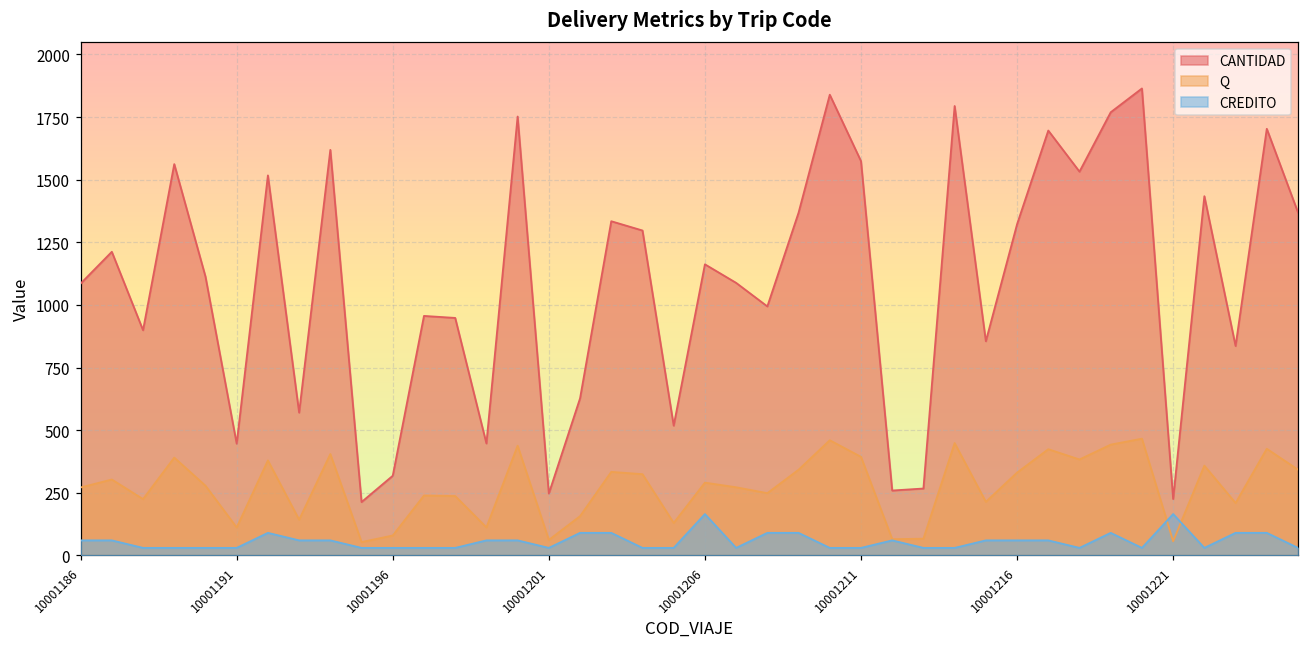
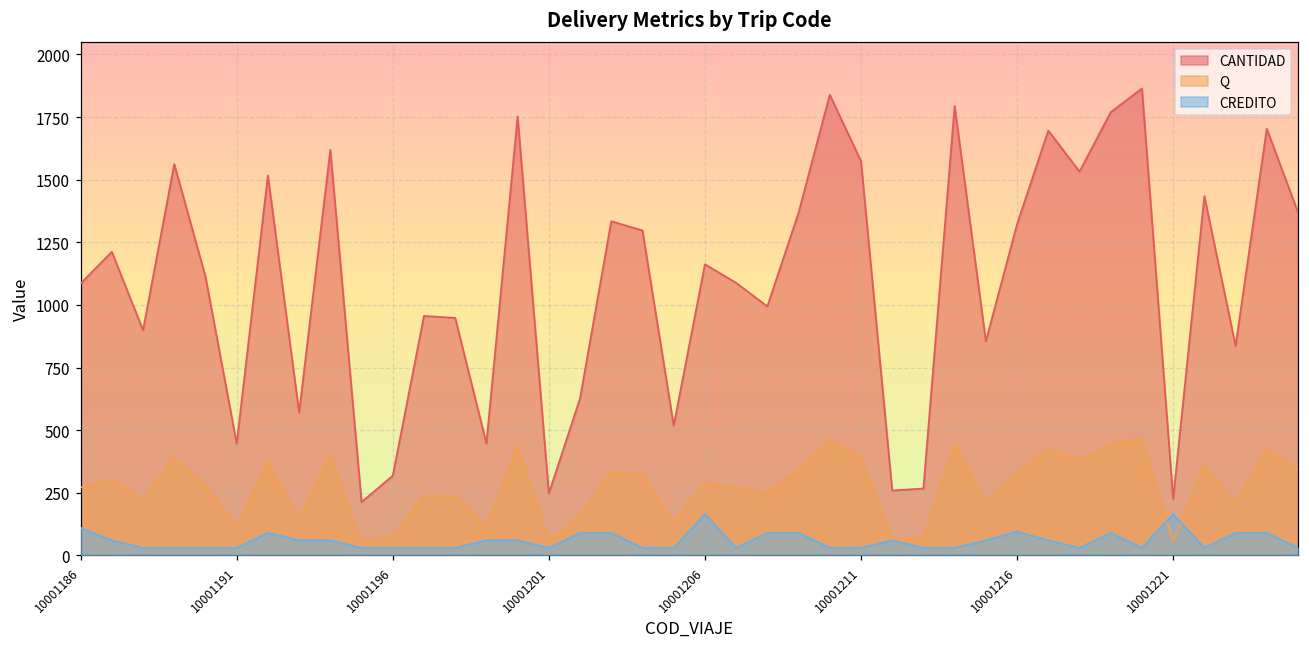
CREDITO, 10001186: 60 -> 110
CREDITO, 10001216: 60 -> 100
